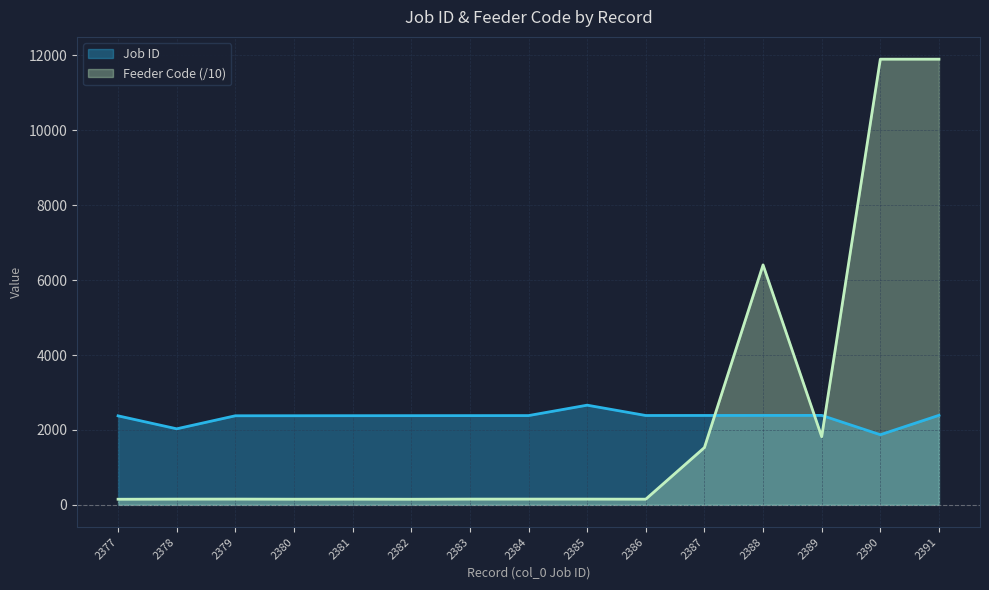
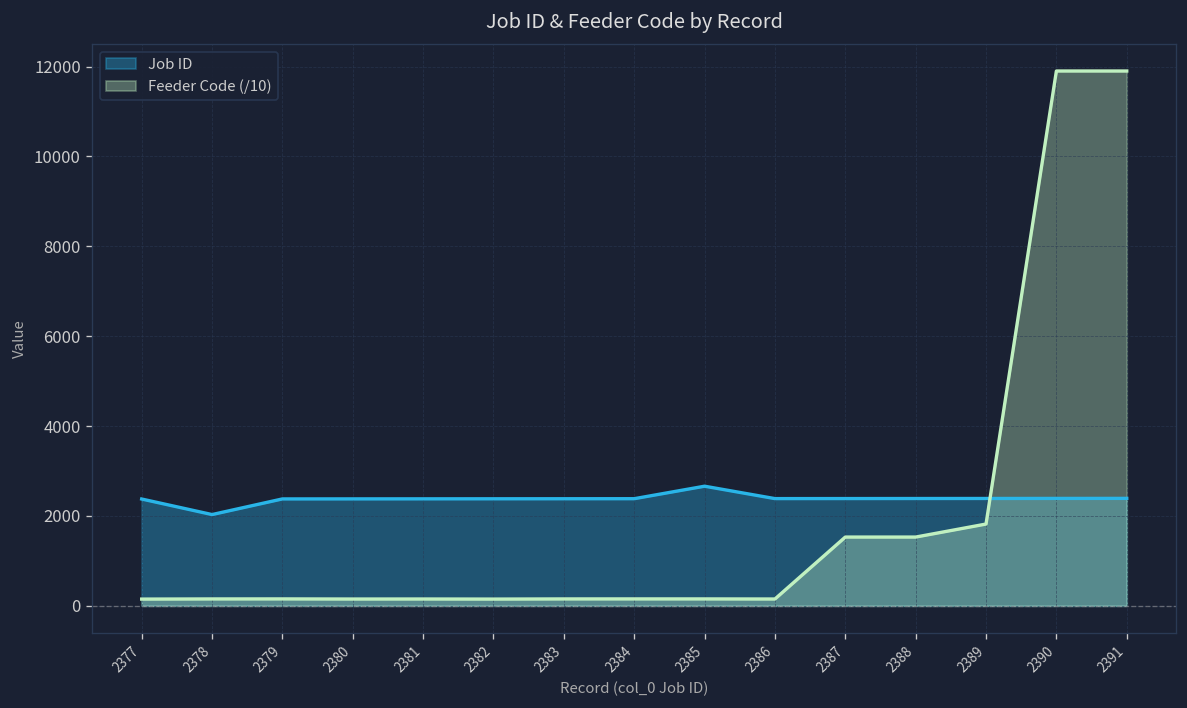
Feeder Code (/10), 2388: 6400 -> 1500
Job ID, 2390: 1900 -> 2400
